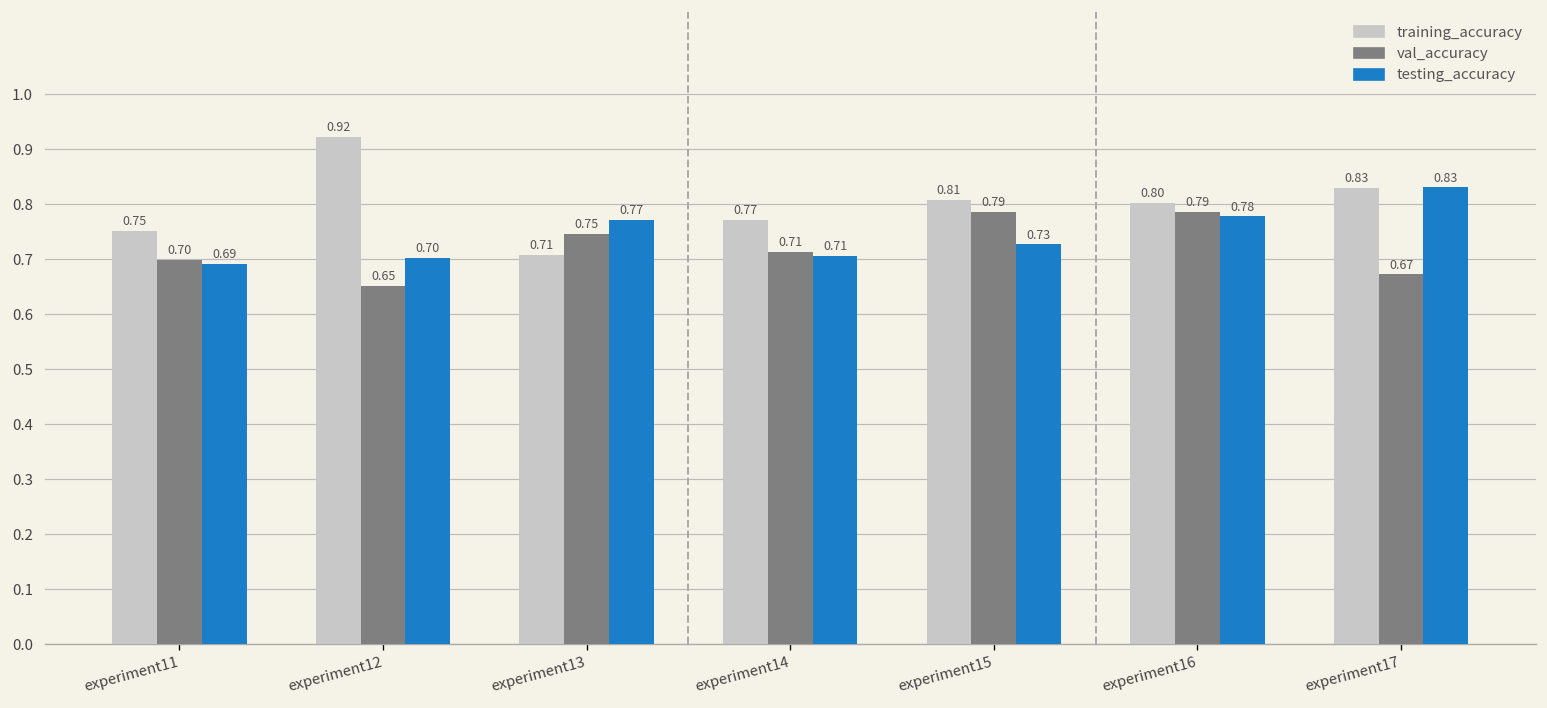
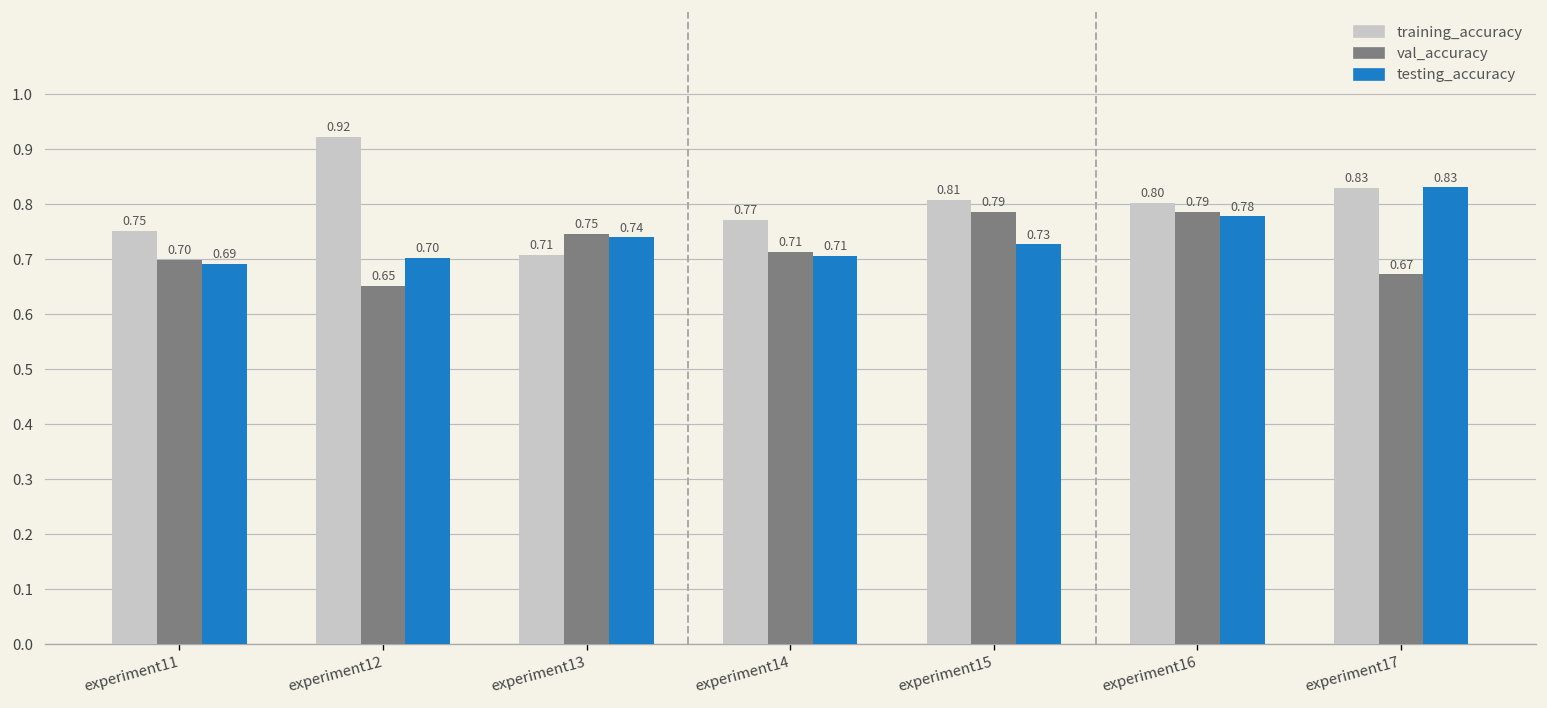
testing_accuracy, experiment13: 0.77 -> 0.74
